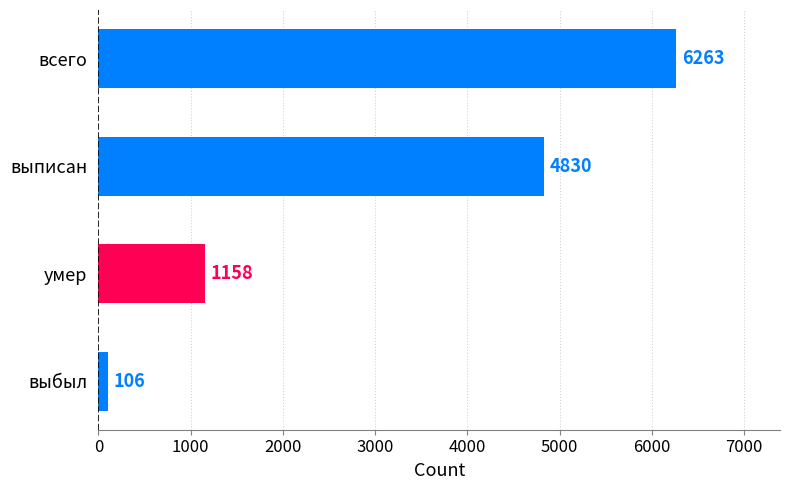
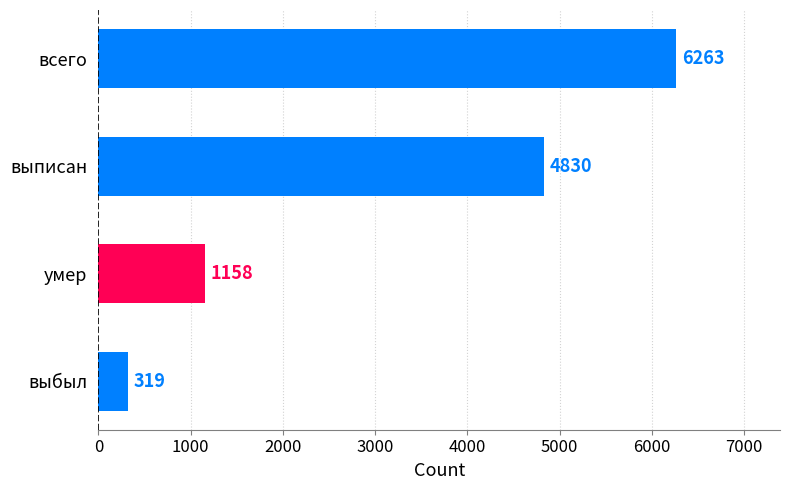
выбыл: 106 -> 319
